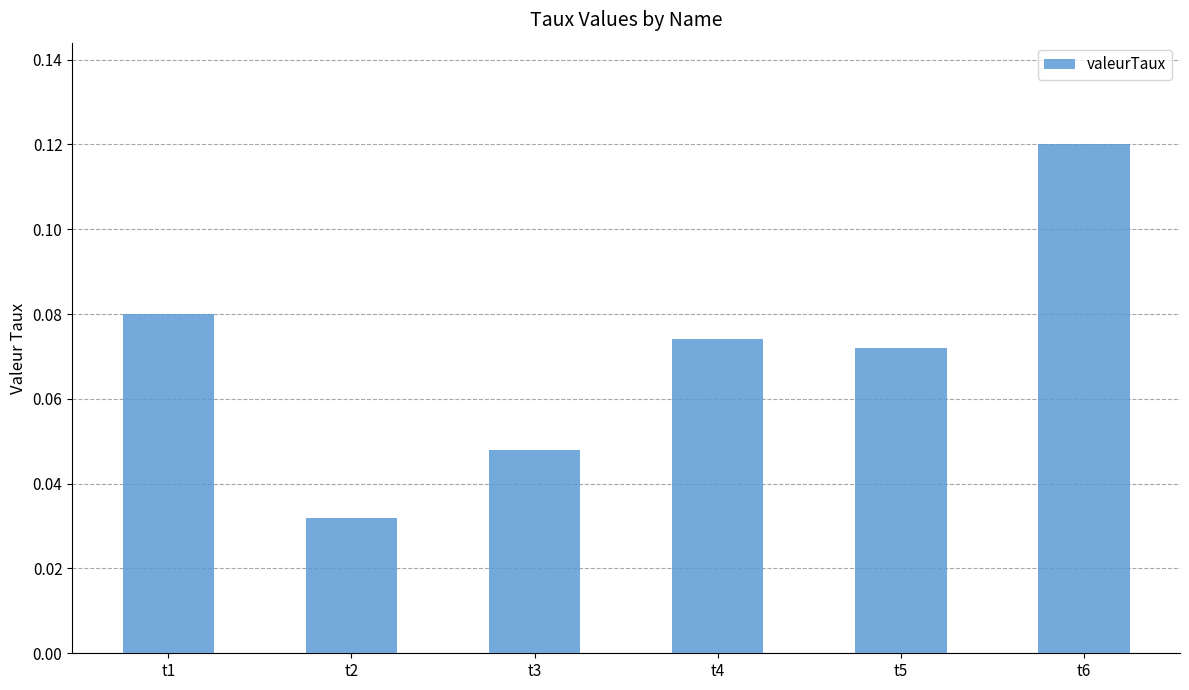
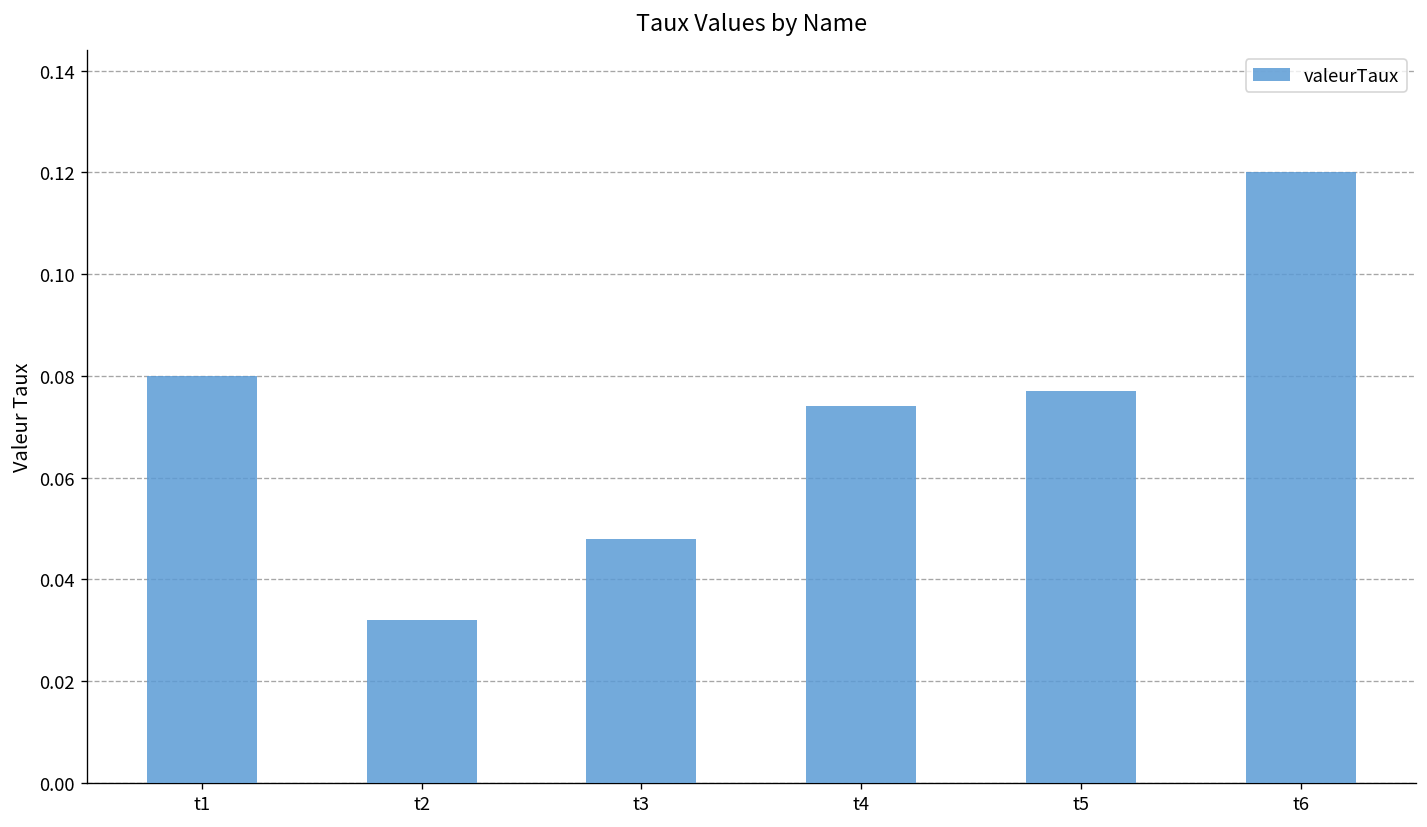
t5: 0.072 -> 0.077
